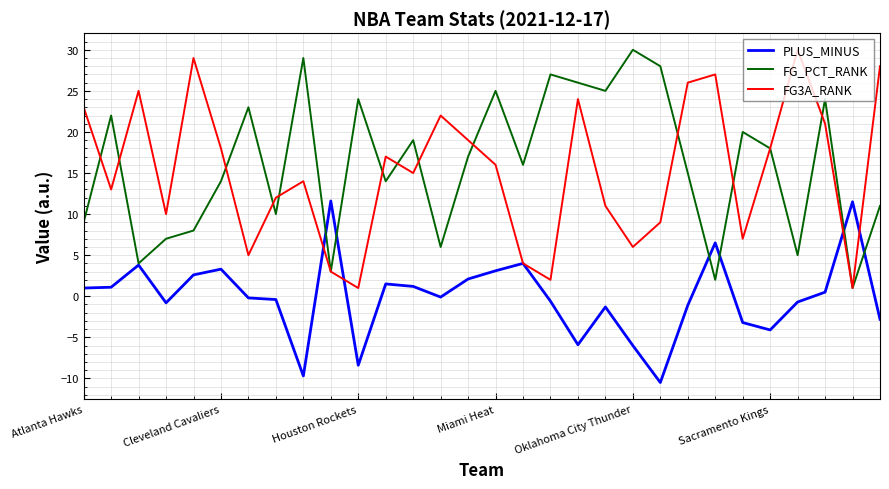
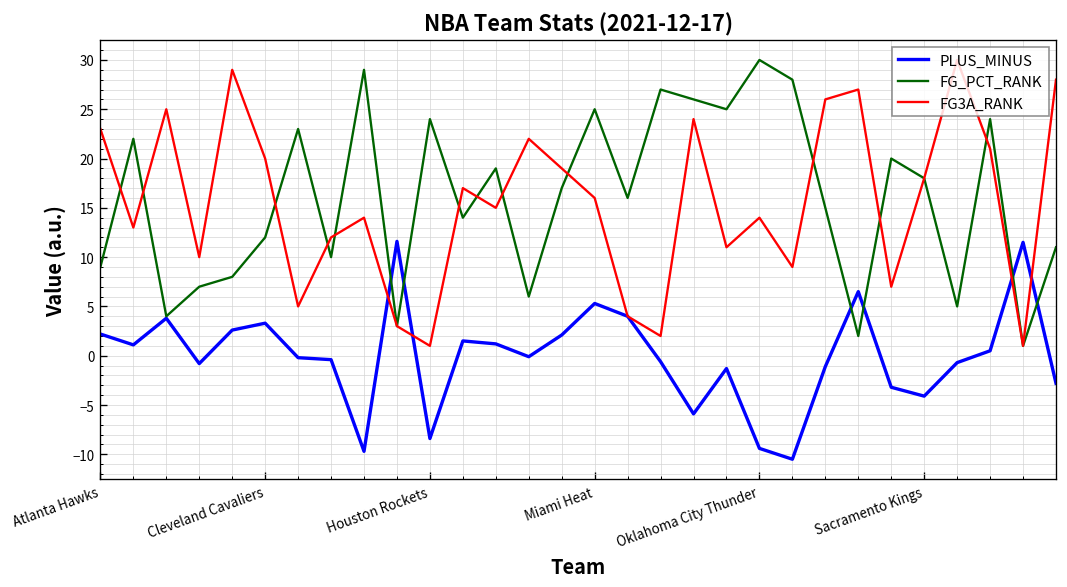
PLUS_MINUS, Atlanta Hawks: 1 -> 2
FG_PCT_RANK, Cleveland Cavaliers: 14 -> 12
FG3A_RANK, Cleveland Cavaliers: 18 -> 20
PLUS_MINUS, Miami Heat: 3 -> 5
PLUS_MINUS, Oklahoma City Thunder: -6 -> -9
FG3A_RANK, Oklahoma City Thunder: 6 -> 14
